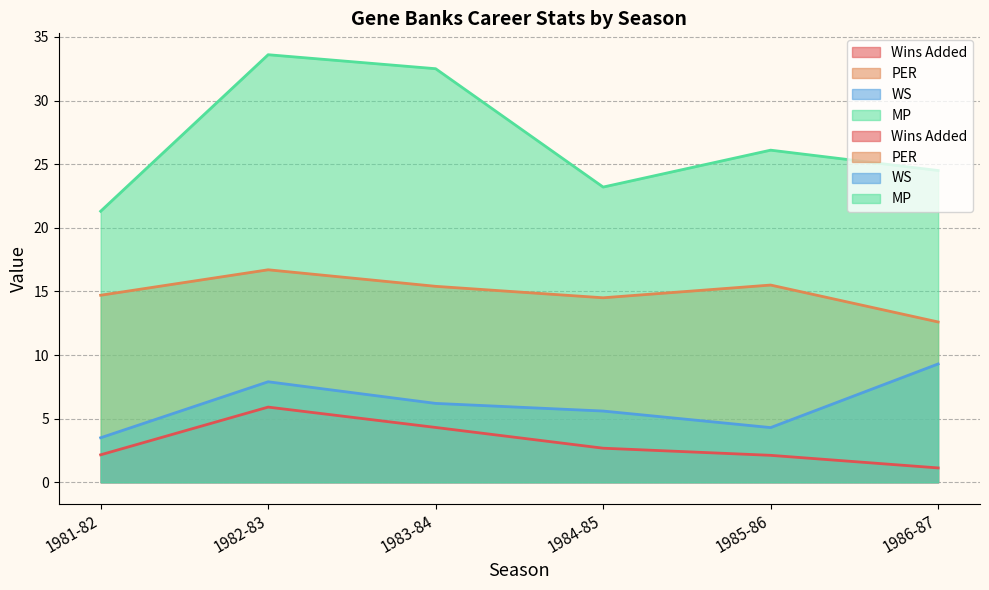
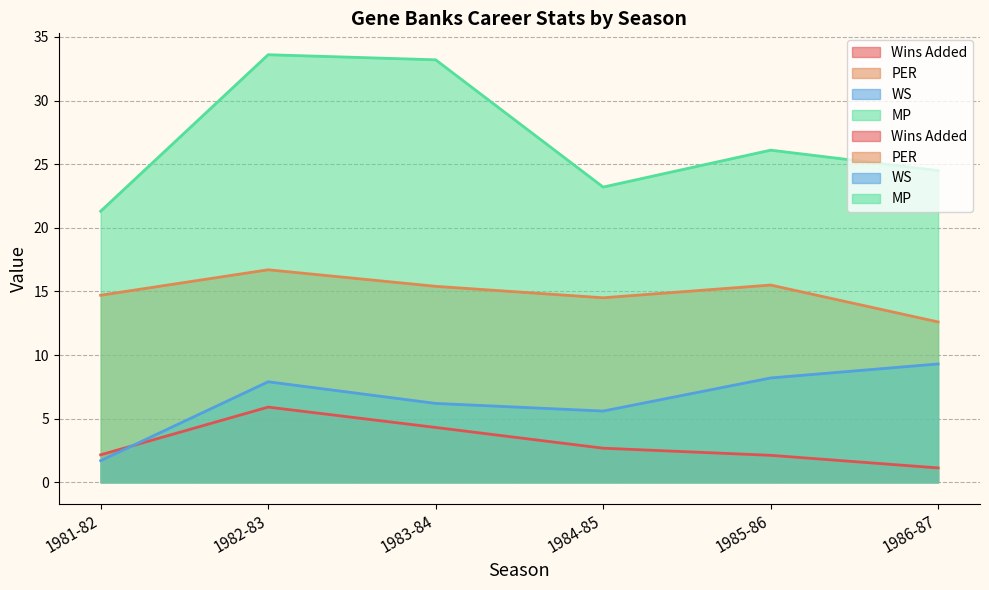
WS, 1981-82: 3.5 -> 1.7
MP, 1983-84: 32.5 -> 33.2
WS, 1985-86: 4.3 -> 8.2
